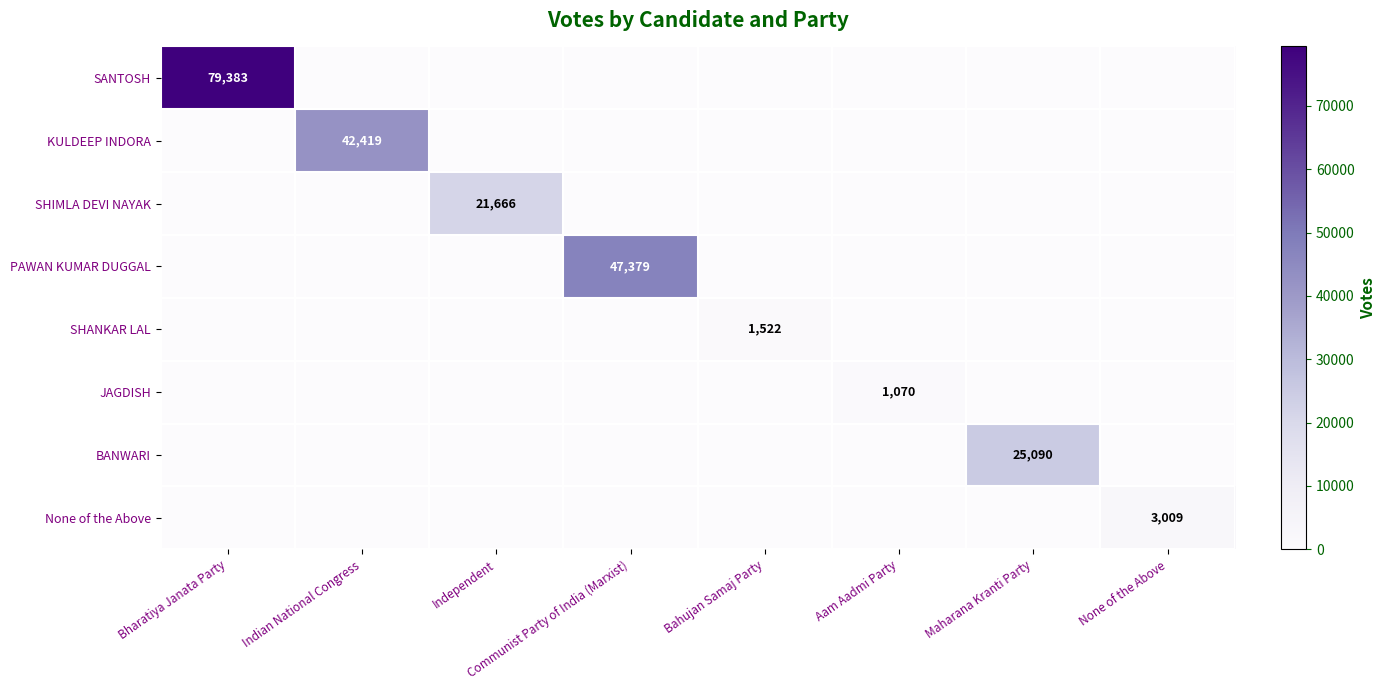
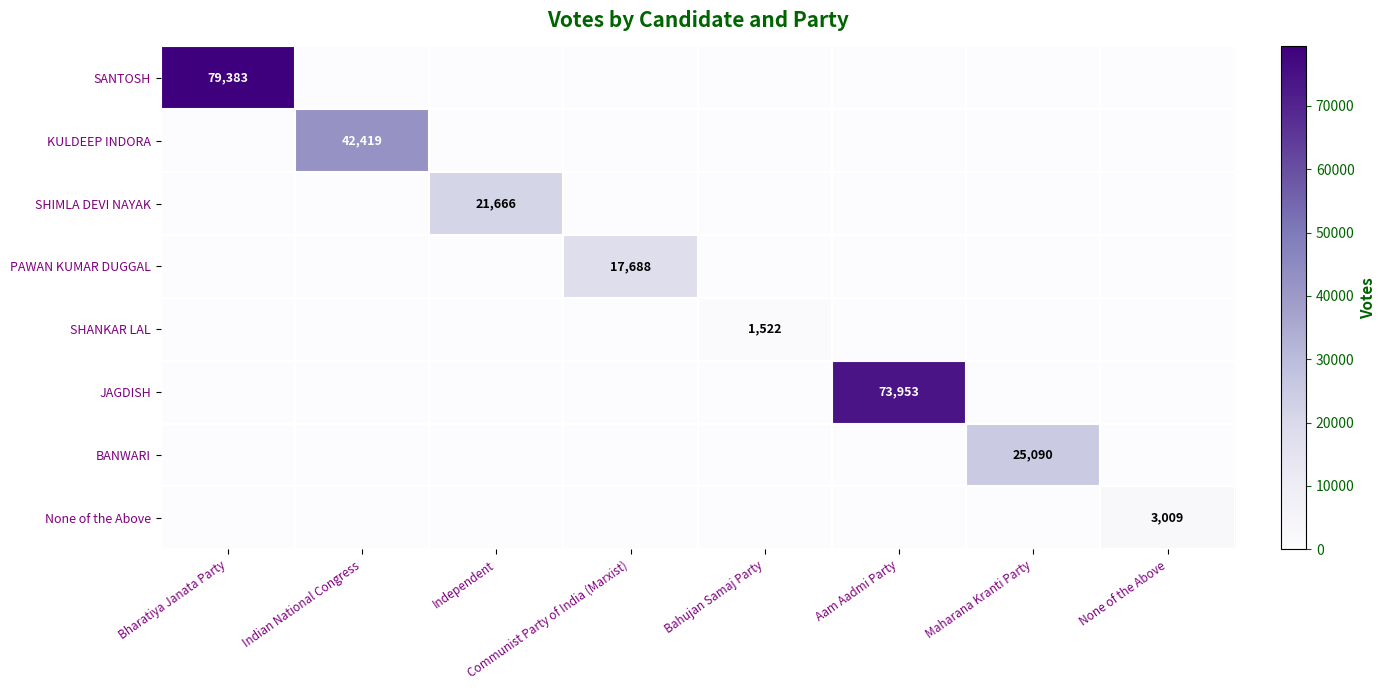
PAWAN KUMAR DUGGAL, Communist Party of India (Marxist): 47,379 -> 17,688
JAGDISH, Aam Aadmi Party: 1,070 -> 73,953
